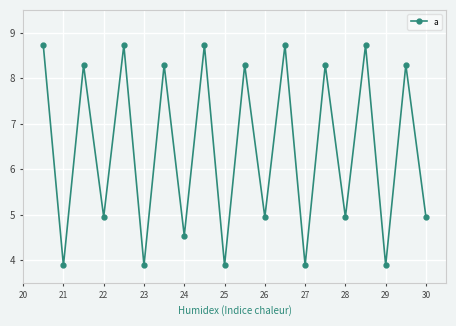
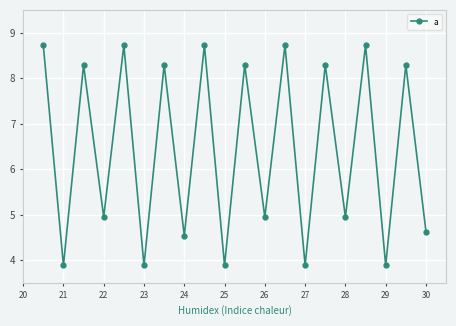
30: 4.9 -> 4.6
